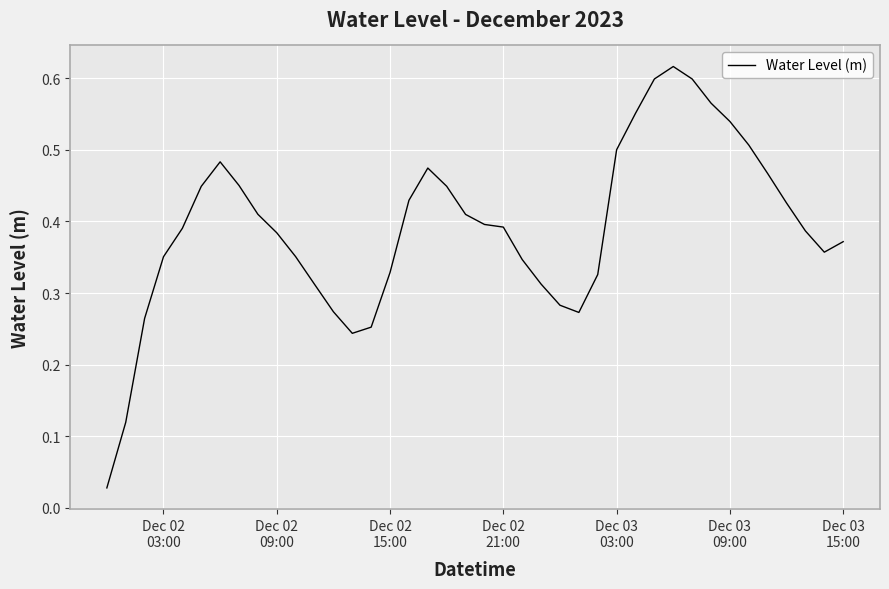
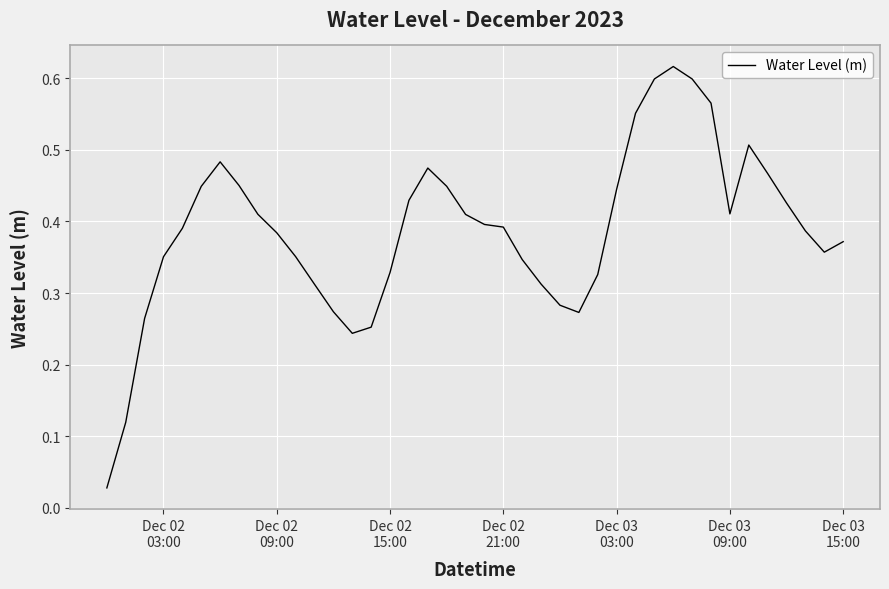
Dec 03 03:00: 0.50 -> 0.44
Dec 03 09:00: 0.54 -> 0.41
